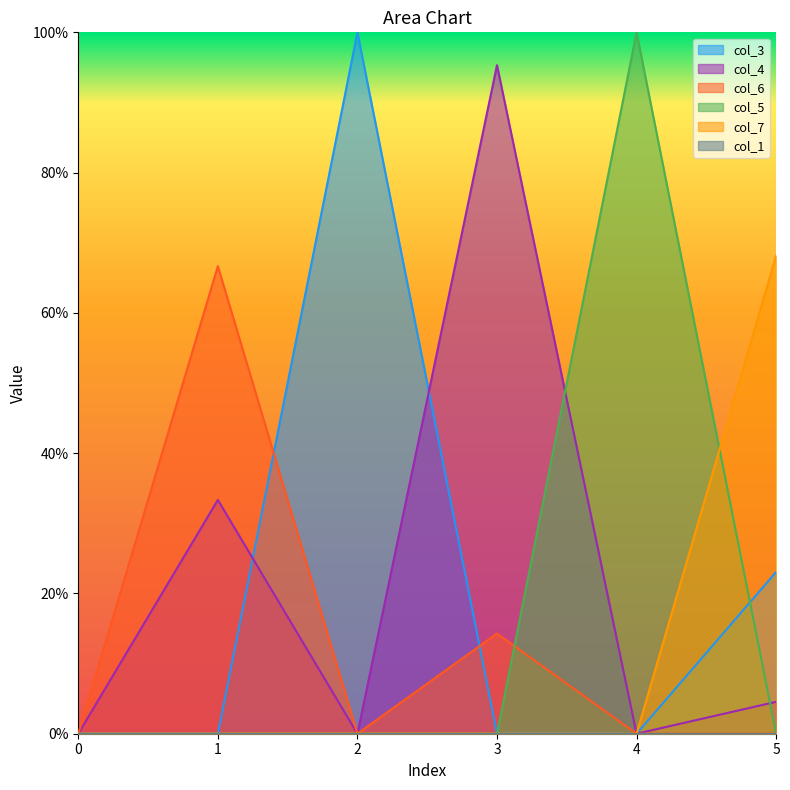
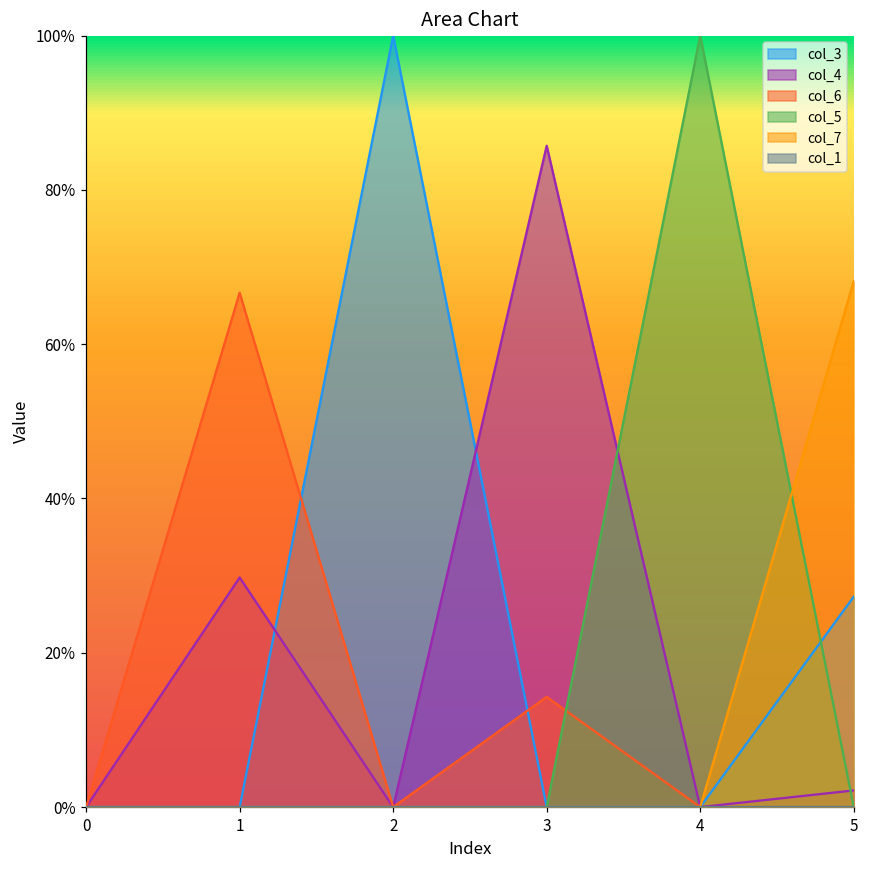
col_4, 1: 33% -> 30%
col_4, 3: 95% -> 86%
col_3, 5: 23% -> 27%
col_4, 5: 5% -> 2%
